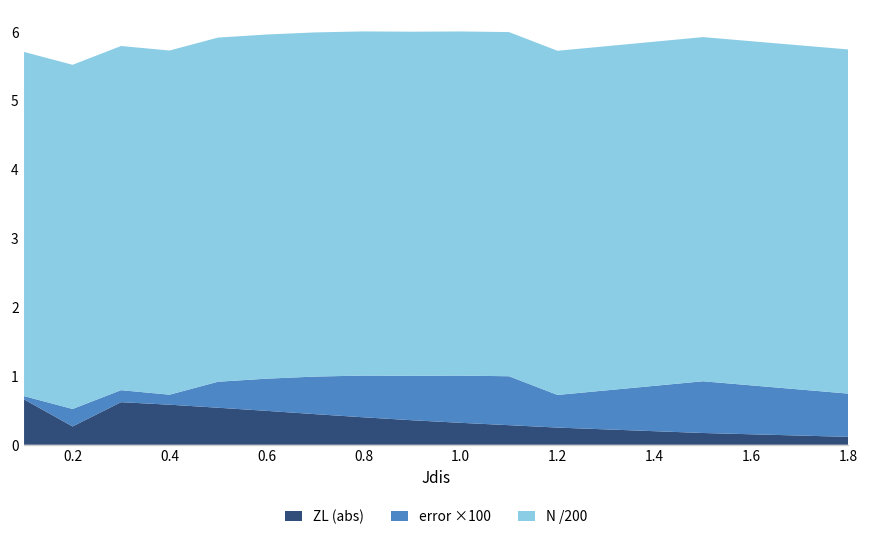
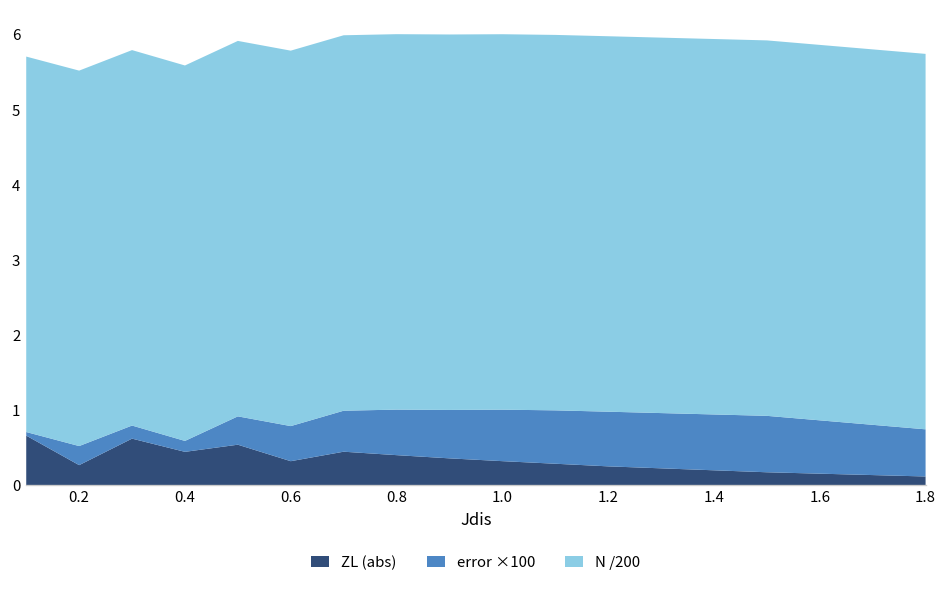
ZL (abs), 0.4: 0.6 -> 0.4
ZL (abs), 0.6: 0.5 -> 0.3
error ×100, 1.2: 0.5 -> 0.7
